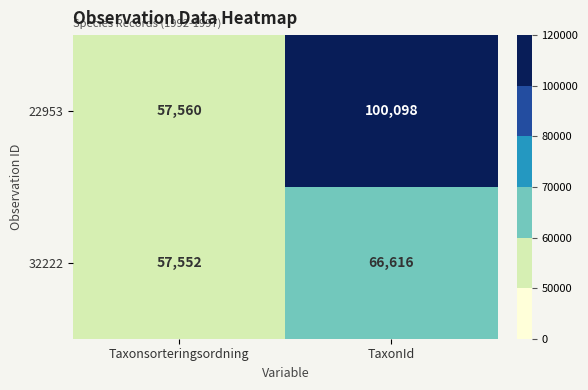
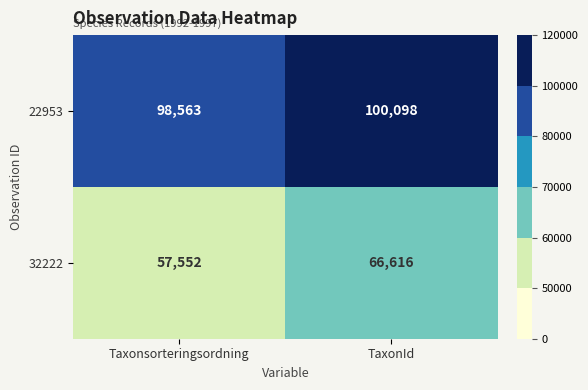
22953, Taxonsorteringsordning: 57,560 -> 98,563
